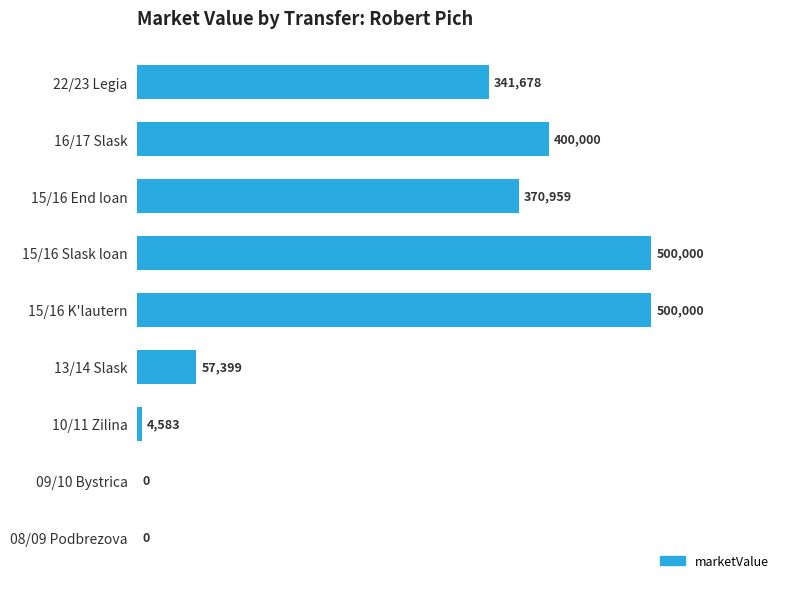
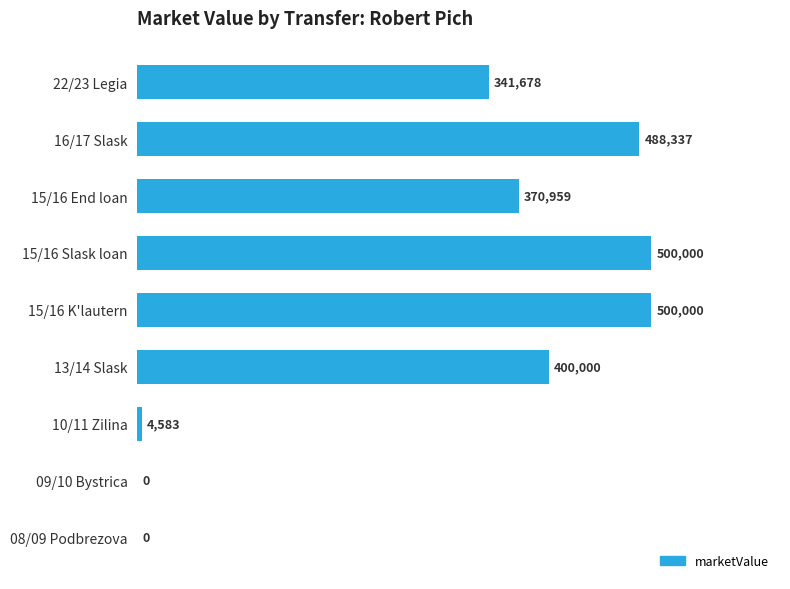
16/17 Slask: 400,000 -> 488,337
13/14 Slask: 57,399 -> 400,000
